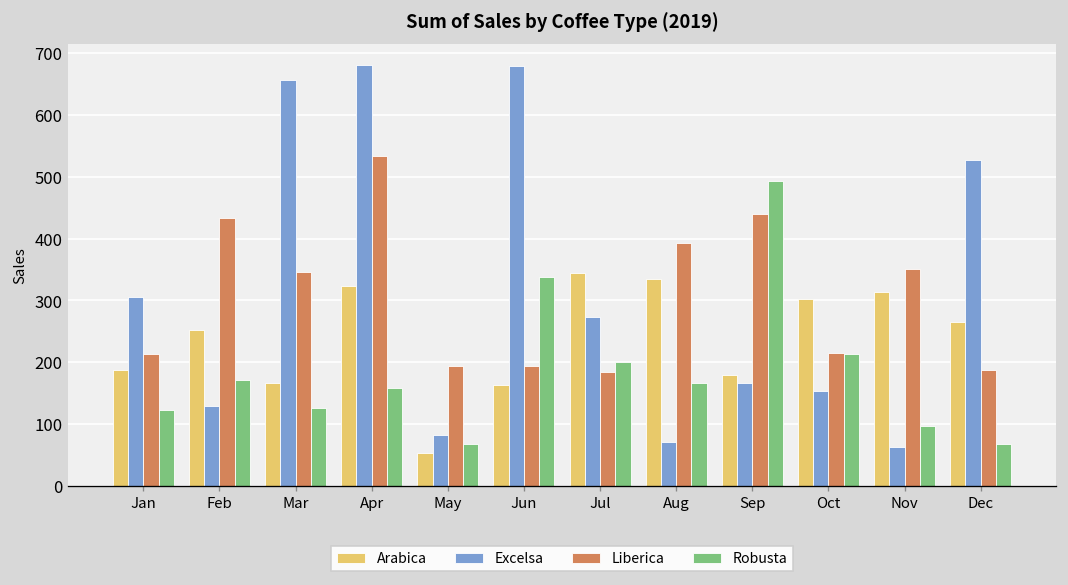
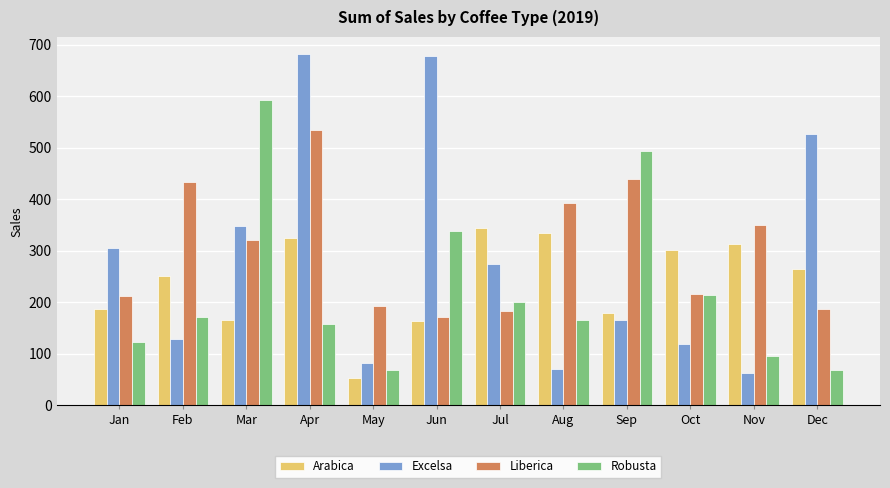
Excelsa, Mar: 660 -> 350
Liberica, Mar: 350 -> 320
Robusta, Mar: 130 -> 590
Liberica, Jun: 190 -> 170
Excelsa, Oct: 150 -> 120
